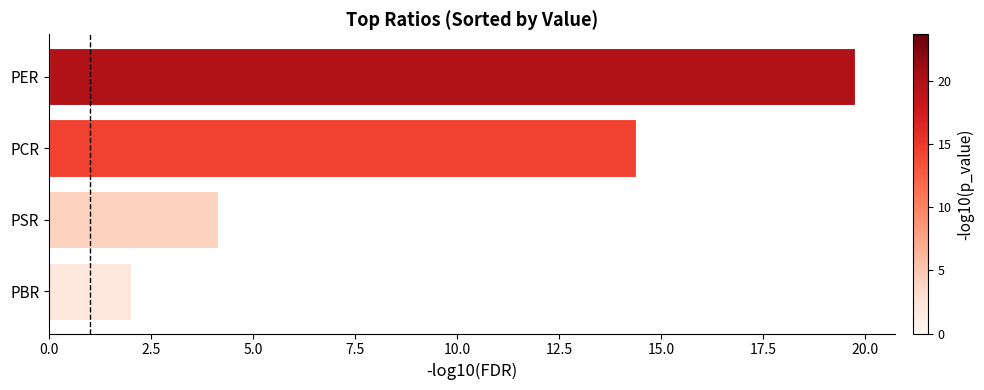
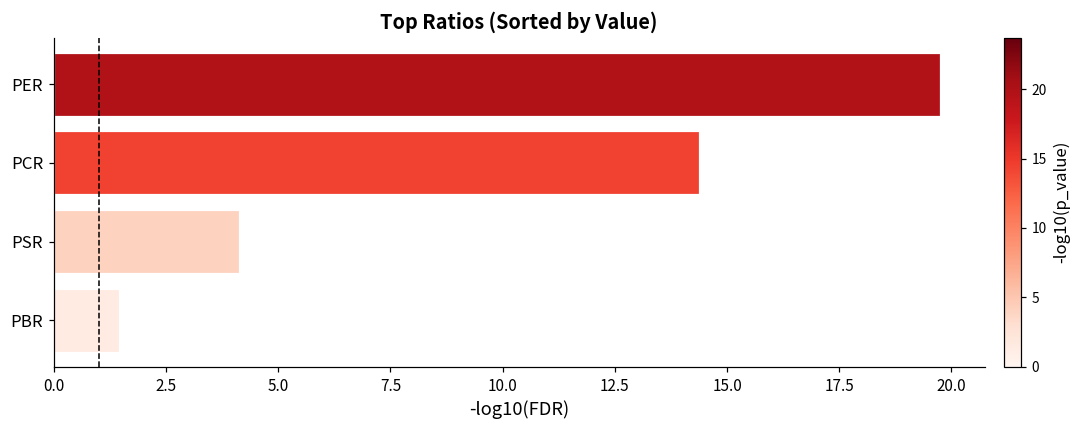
PBR: 2.0 -> 1.5
